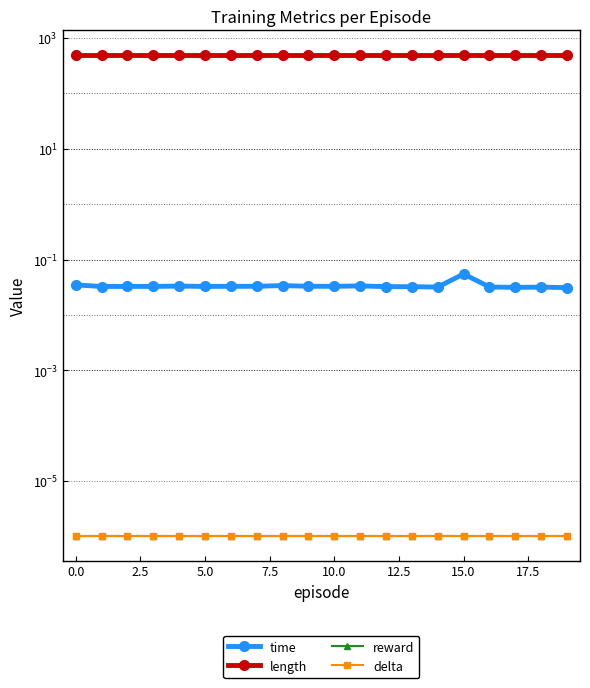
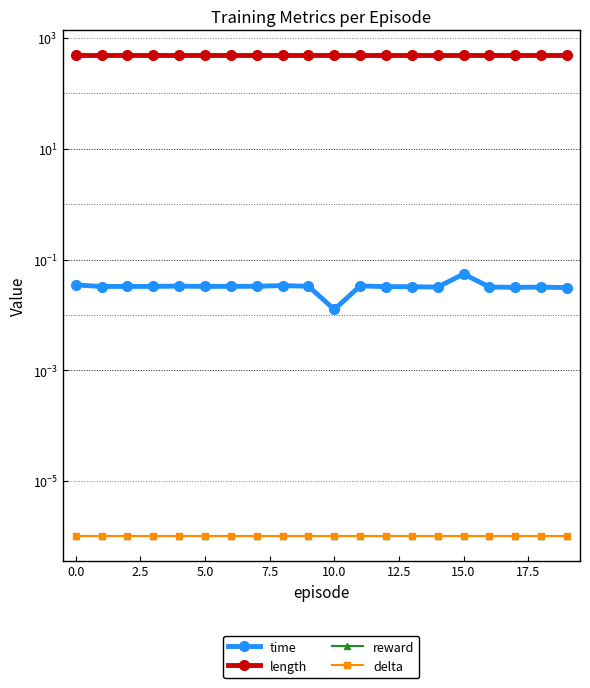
time, 10.0: 0.03 -> 0.013
